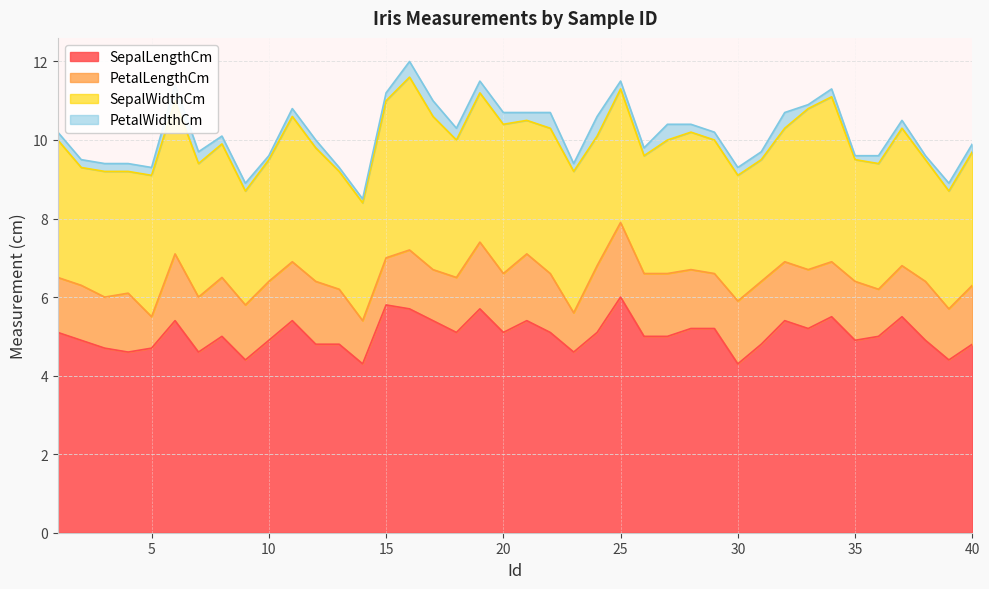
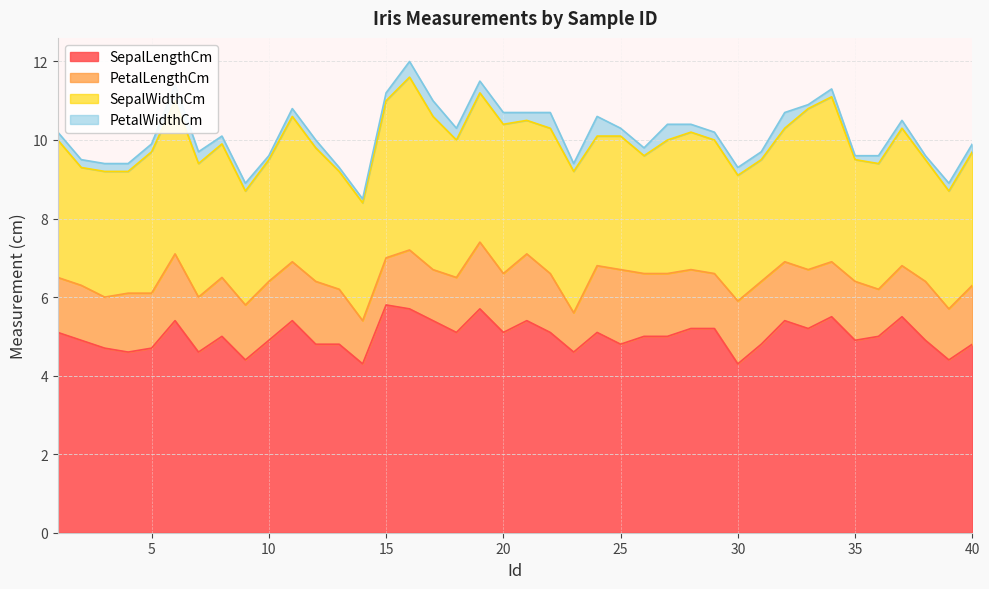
PetalLengthCm, 5: 0.8 -> 1.4
SepalLengthCm, 25: 6.0 -> 4.8
